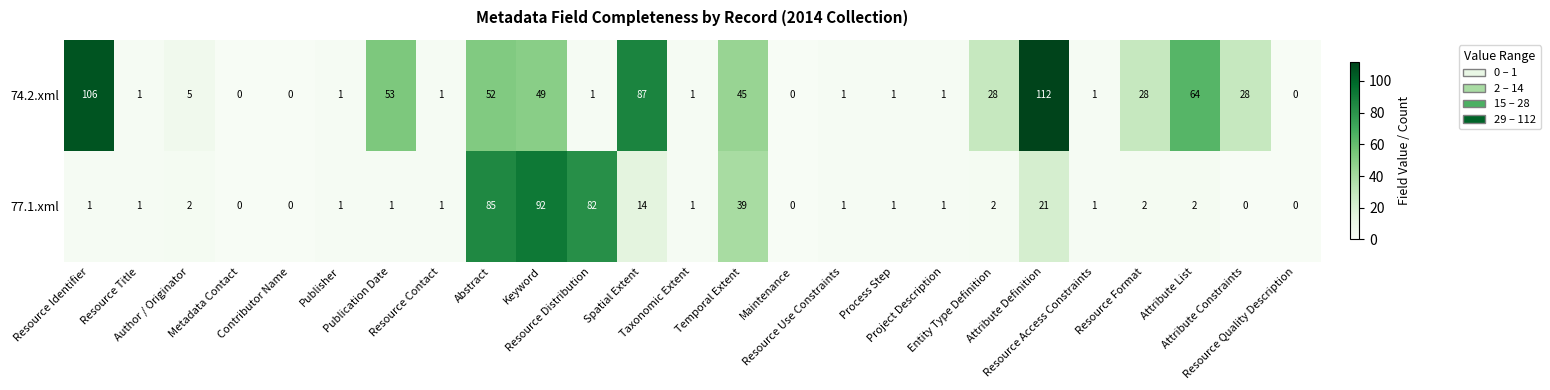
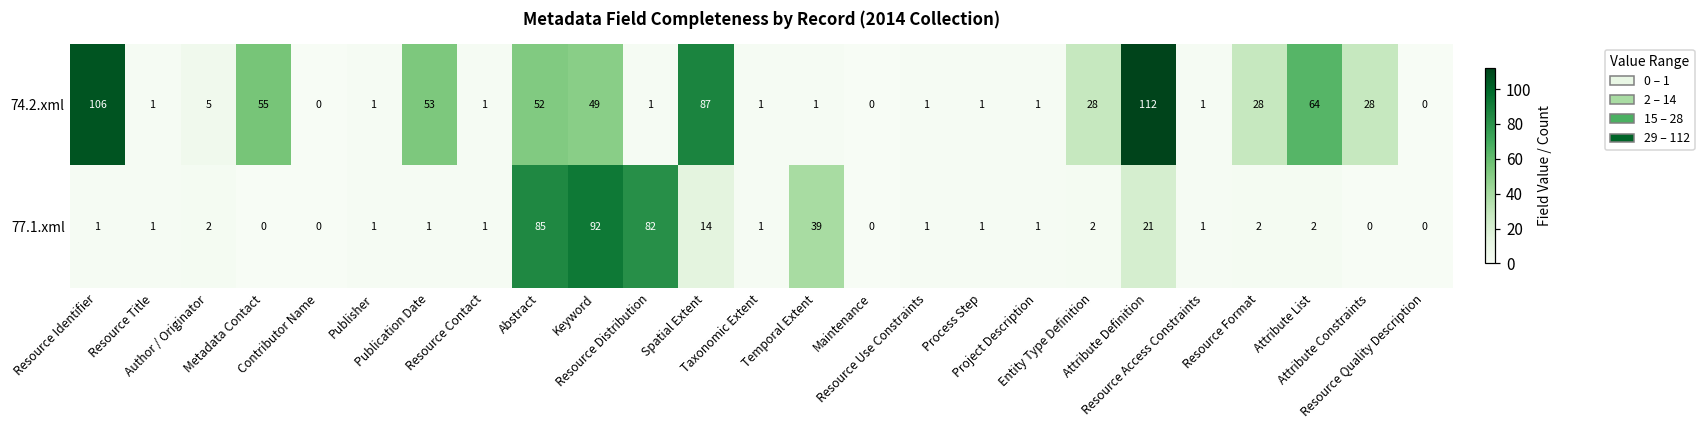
74.2.xml, Metadata Contact: 0 -> 55
74.2.xml, Temporal Extent: 45 -> 1
